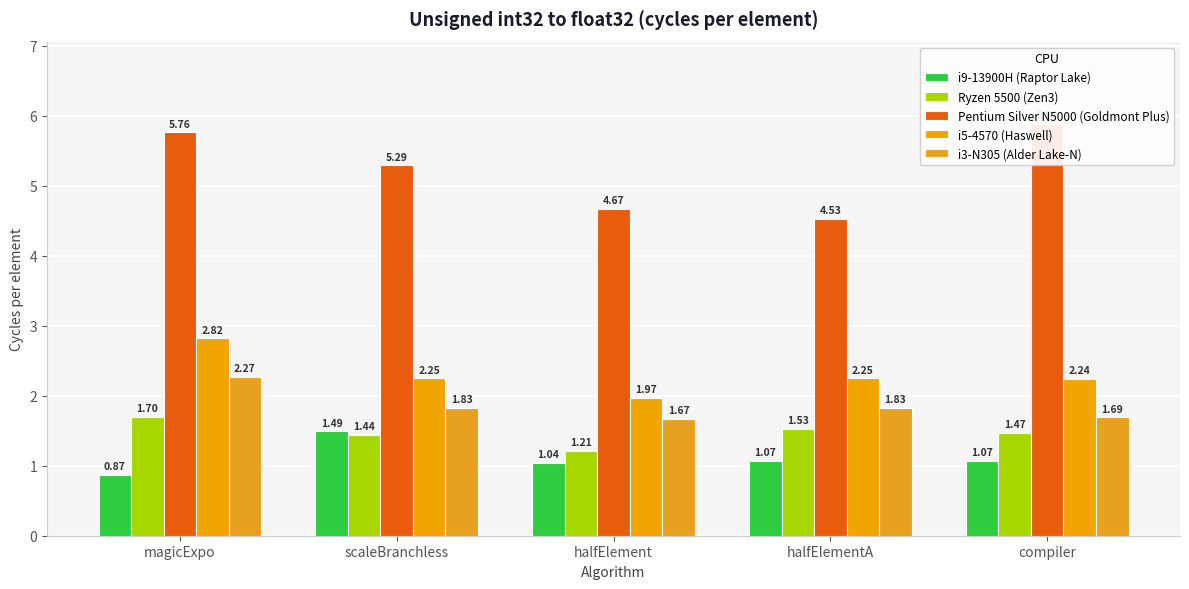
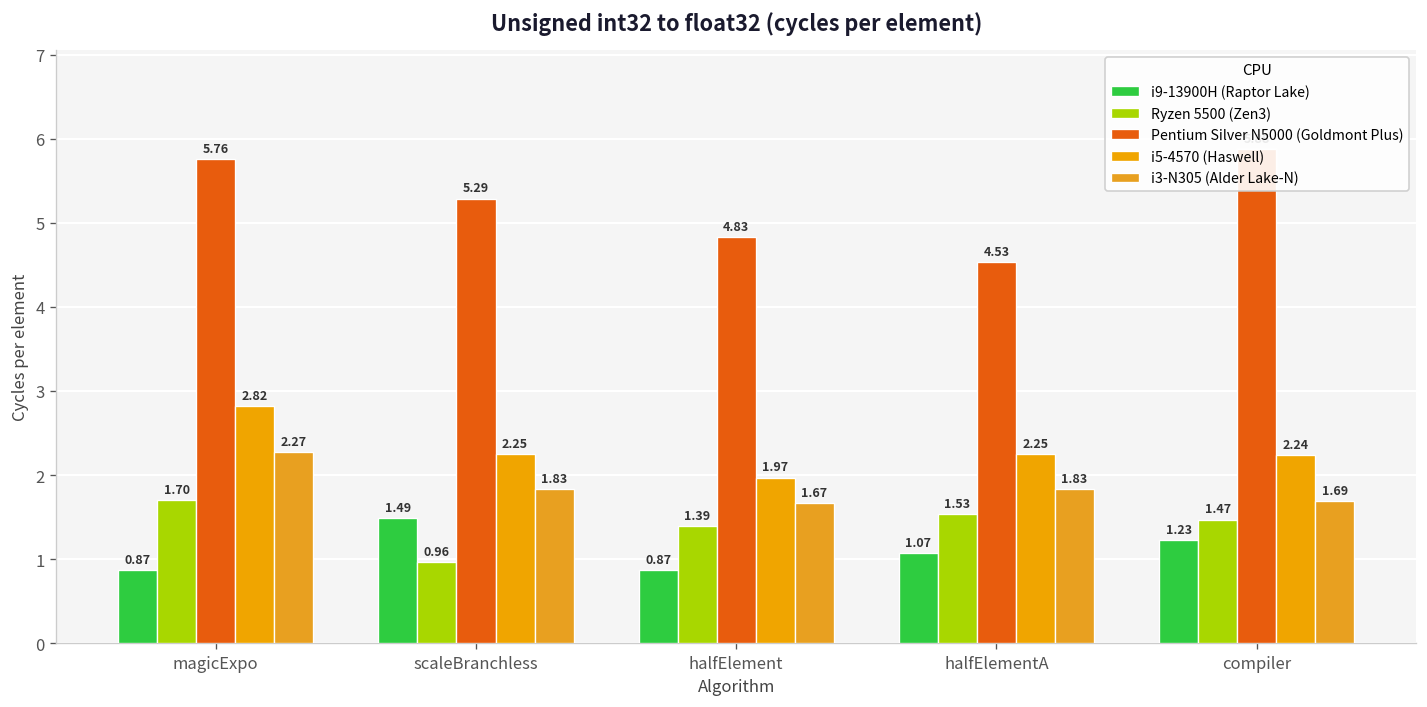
Ryzen 5500 (Zen3), scaleBranchless: 1.44 -> 0.96
i9-13900H (Raptor Lake), halfElement: 1.04 -> 0.87
Ryzen 5500 (Zen3), halfElement: 1.21 -> 1.39
Pentium Silver N5000 (Goldmont Plus), halfElement: 4.67 -> 4.83
i9-13900H (Raptor Lake), compiler: 1.07 -> 1.23
